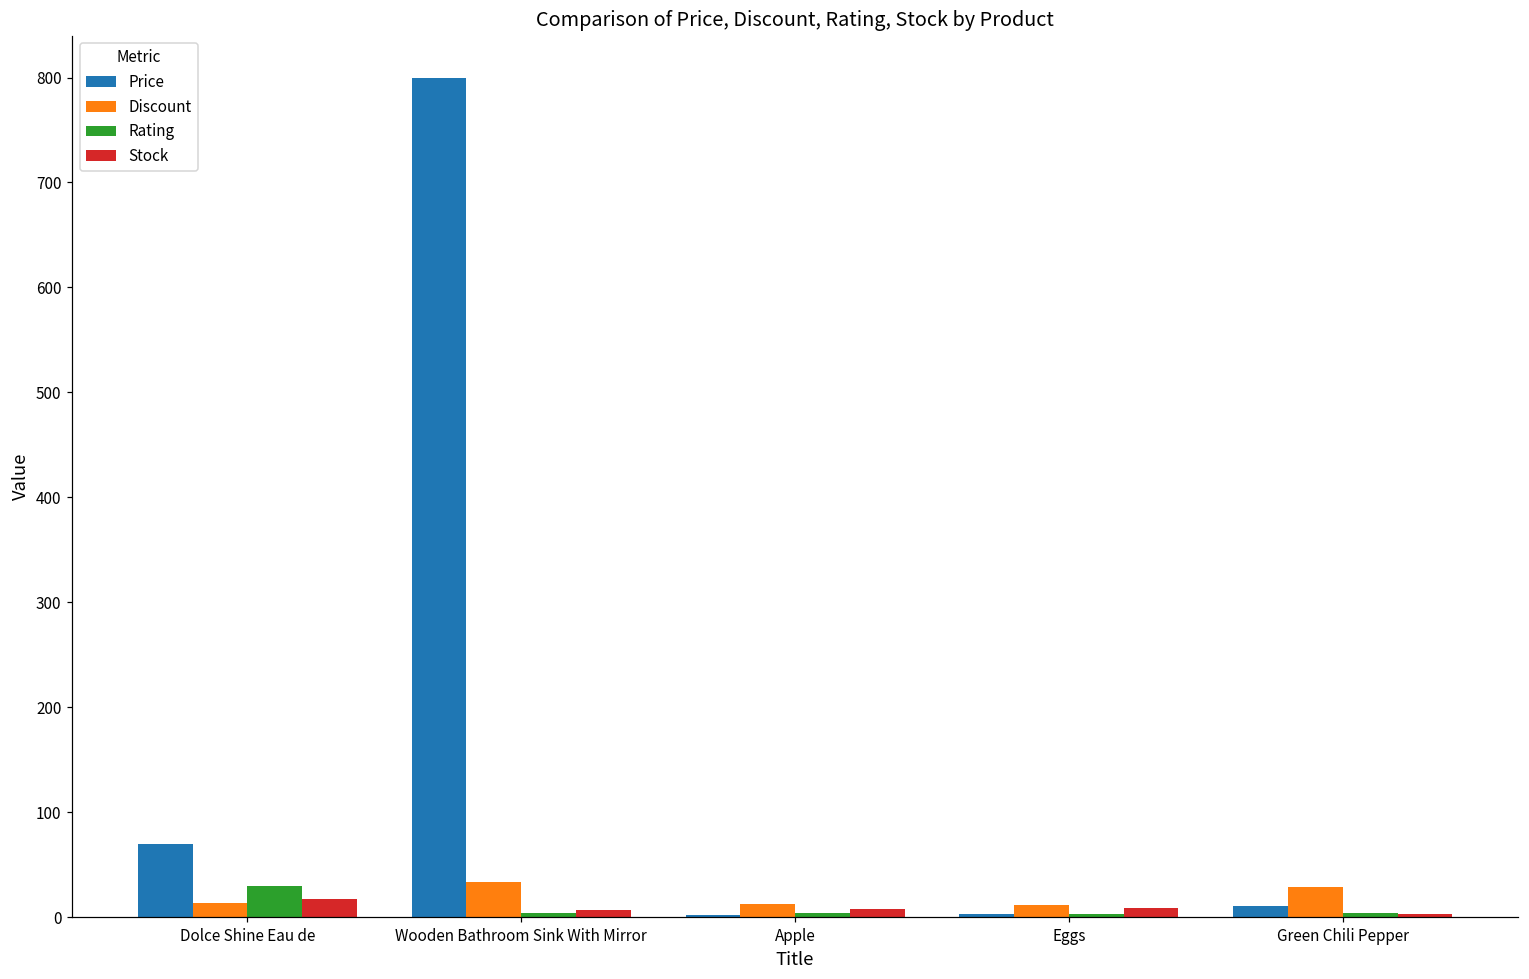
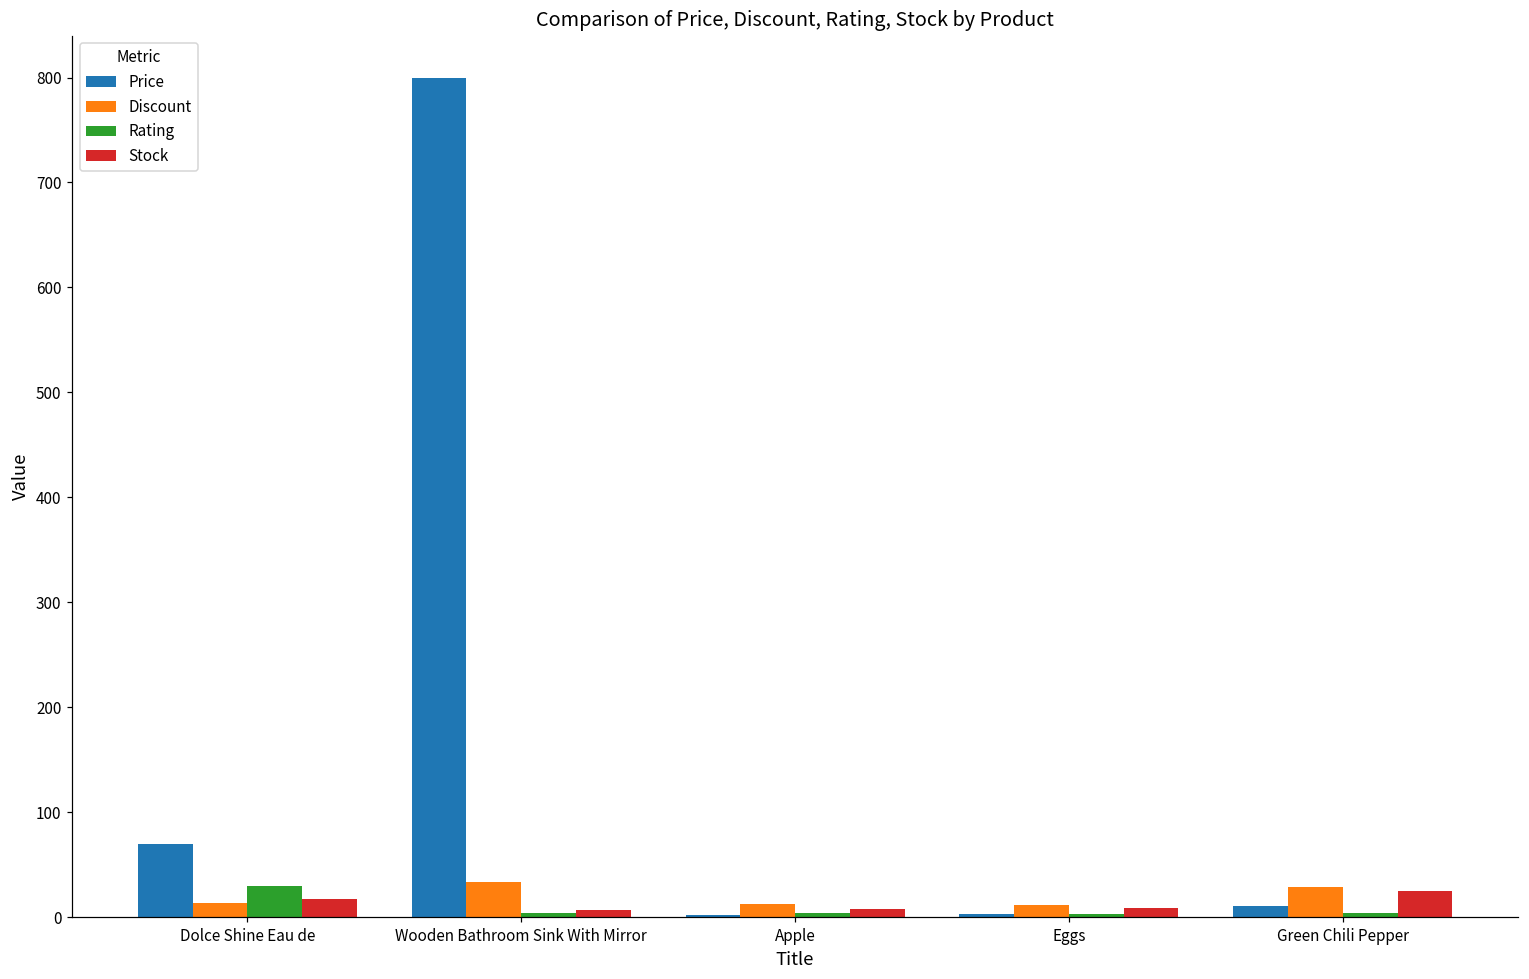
Stock, Green Chili Pepper: 0 -> 20
